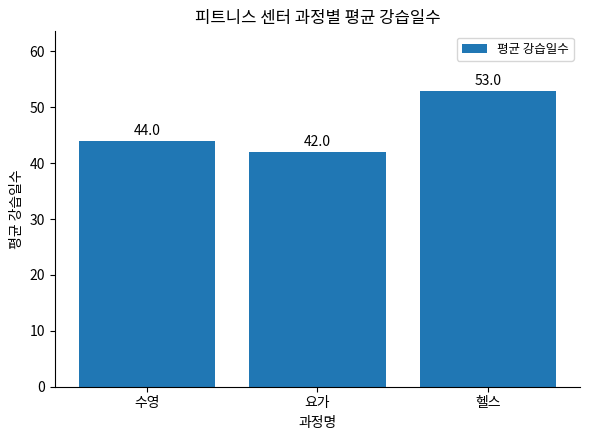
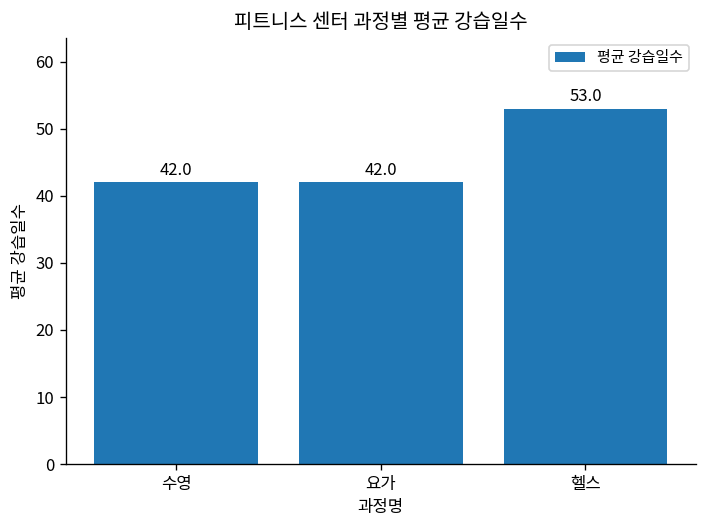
수영: 44.0 -> 42.0
